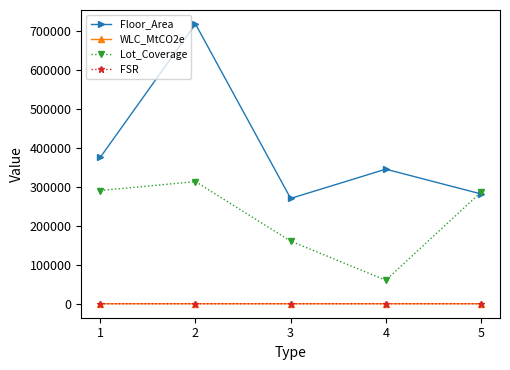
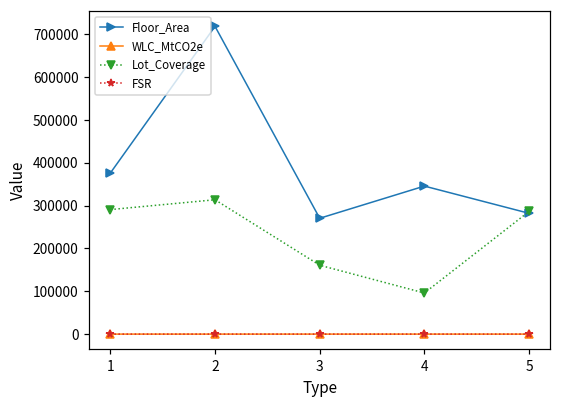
Lot_Coverage, 4: 60000 -> 100000
